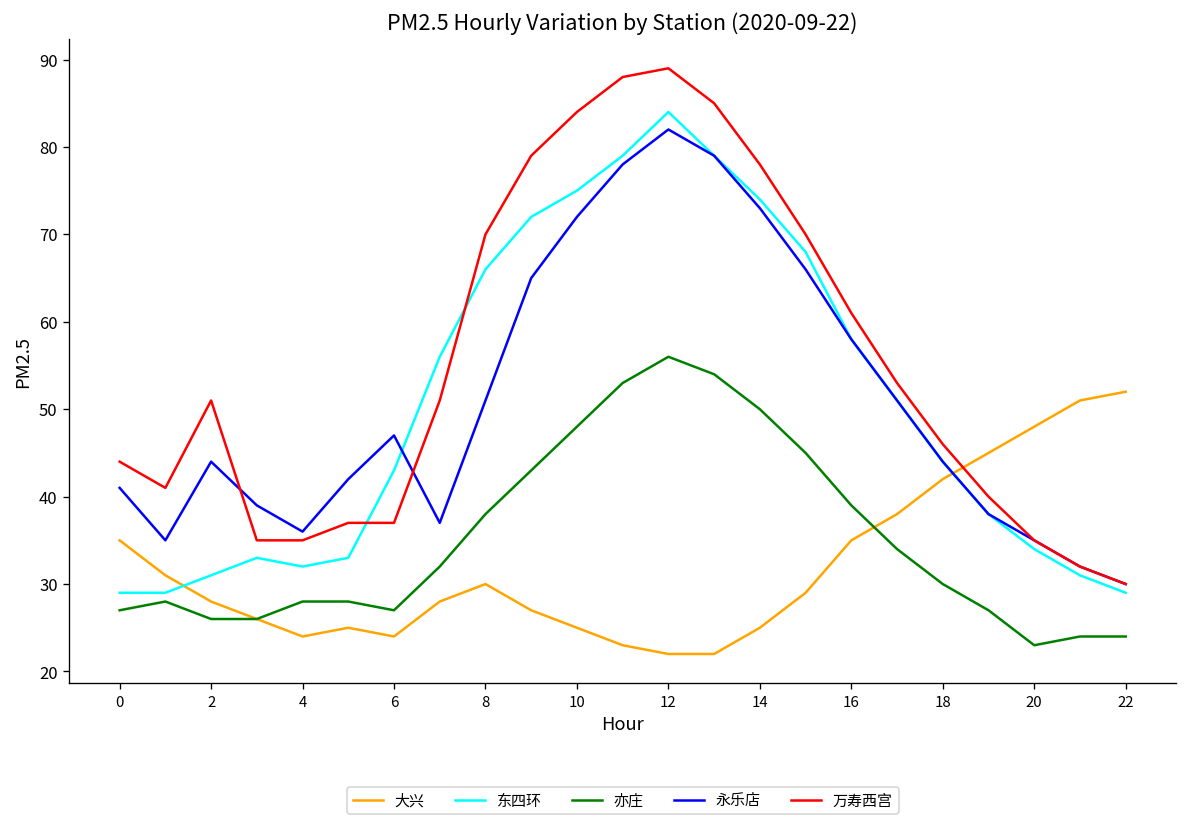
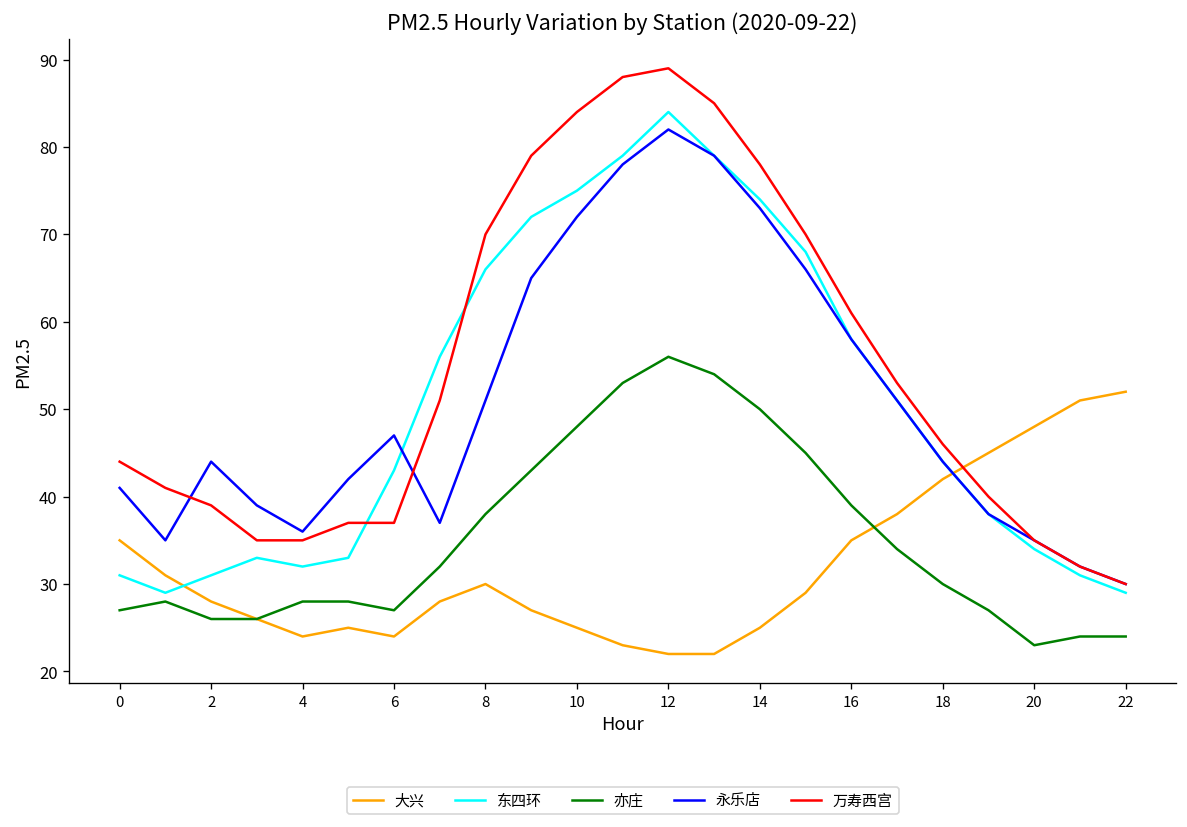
东四环, 0: 29 -> 31
万寿西宫, 2: 51 -> 39
